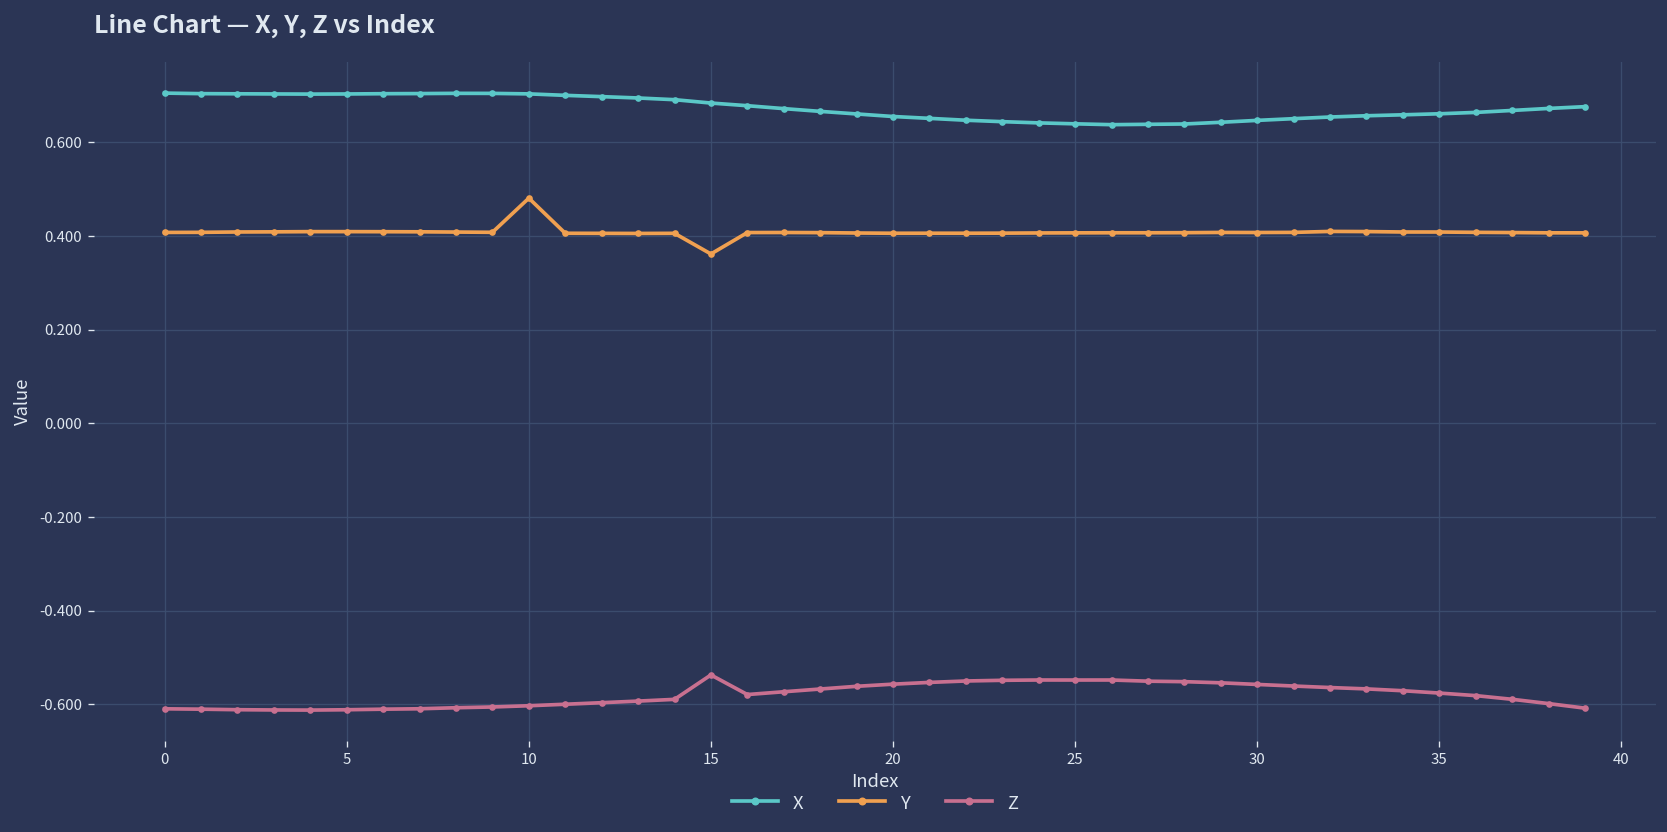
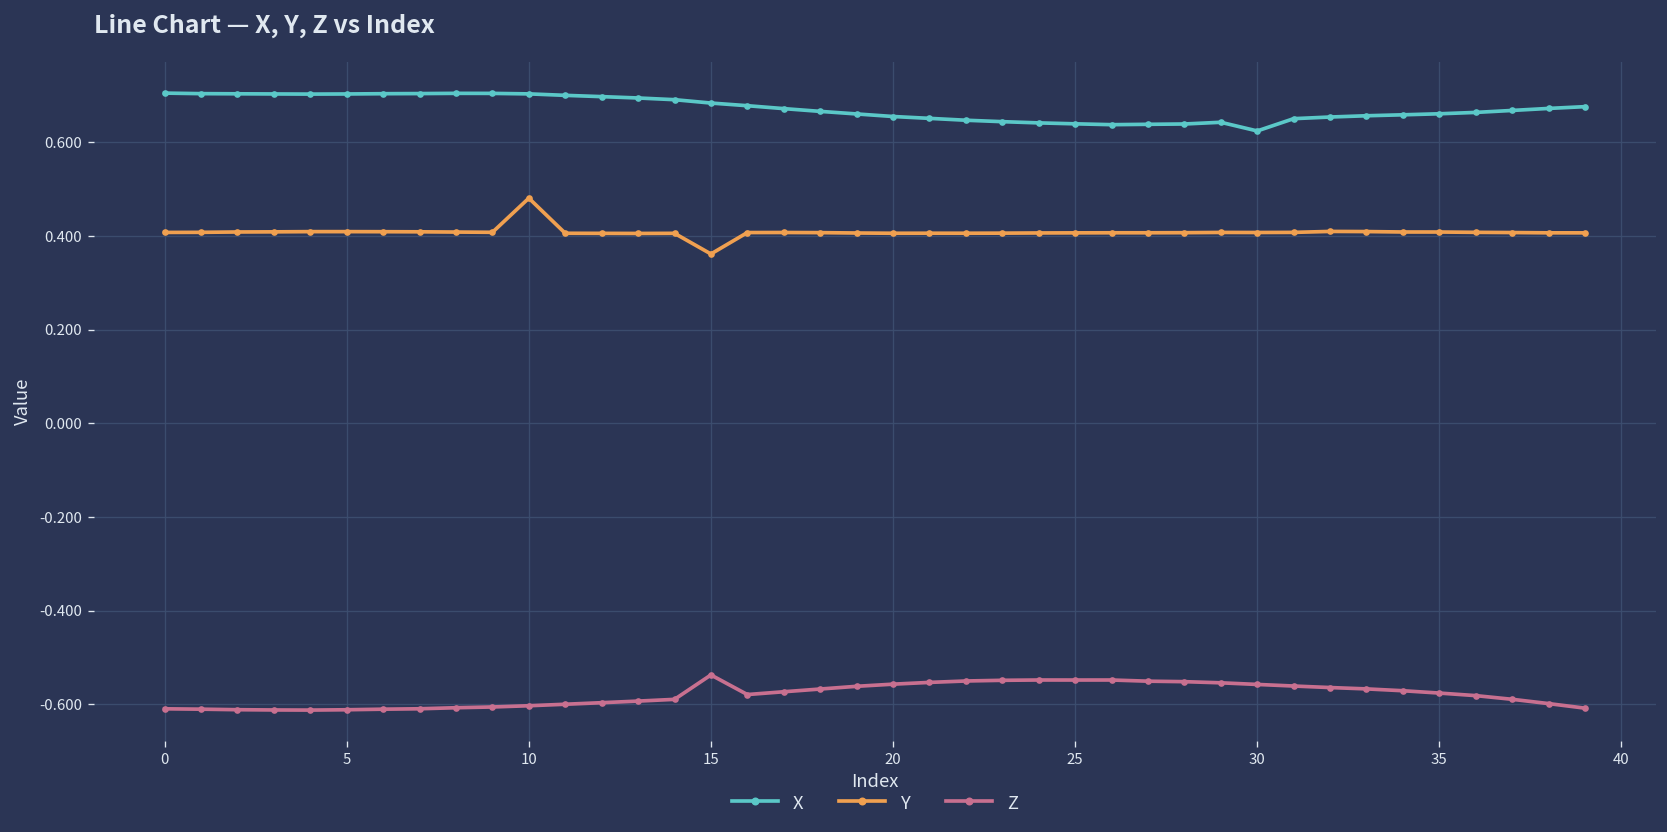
X, 30: 0.65 -> 0.62
